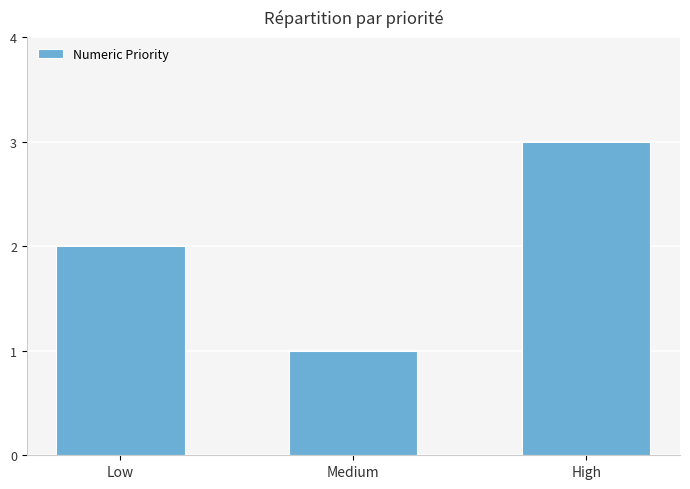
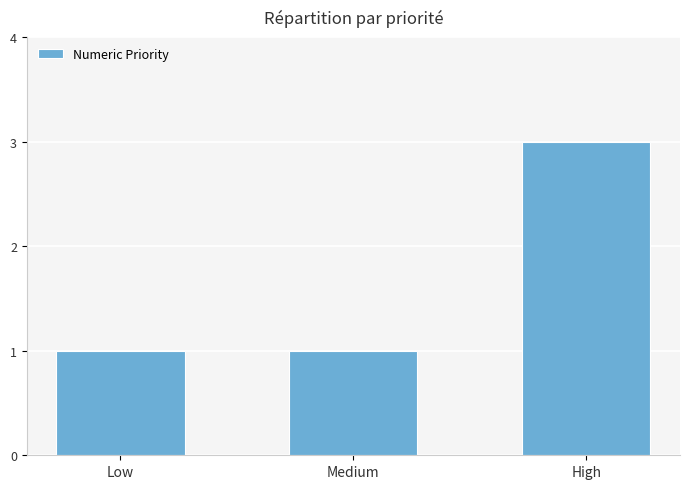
Low: 2 -> 1
